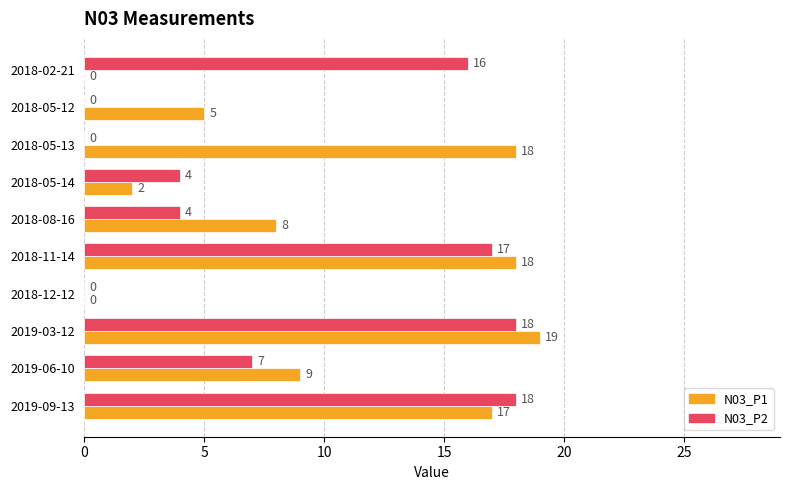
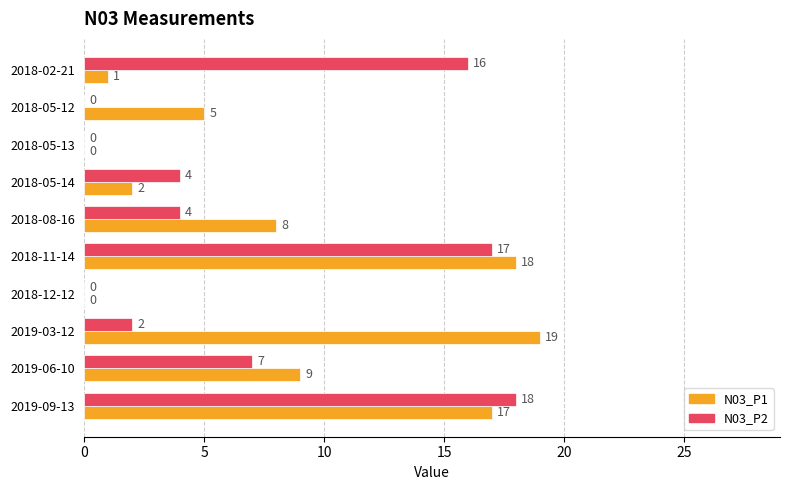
N03_P1, 2018-02-21: 0 -> 1
N03_P1, 2018-05-13: 18 -> 0
N03_P2, 2019-03-12: 18 -> 2
